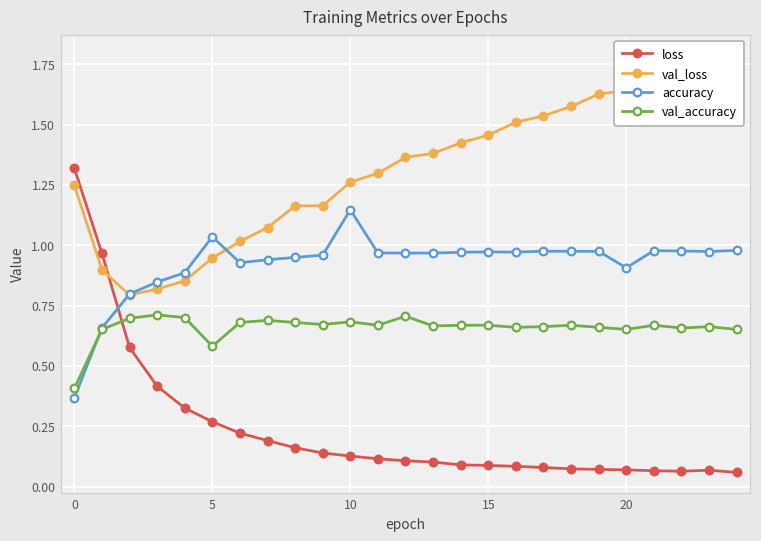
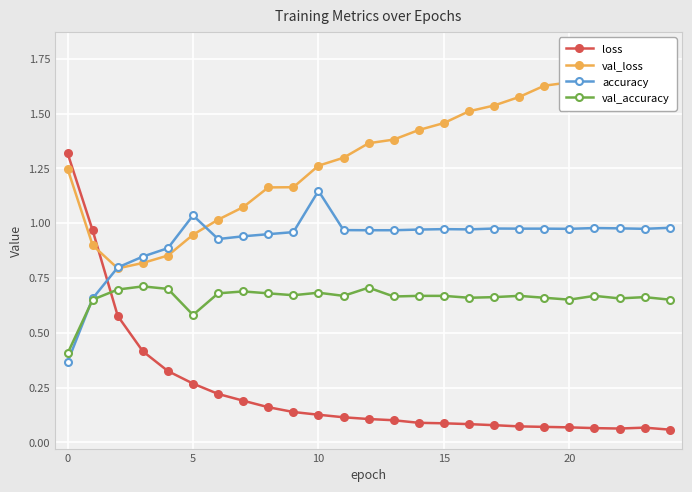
accuracy, 20: 0.91 -> 0.97
